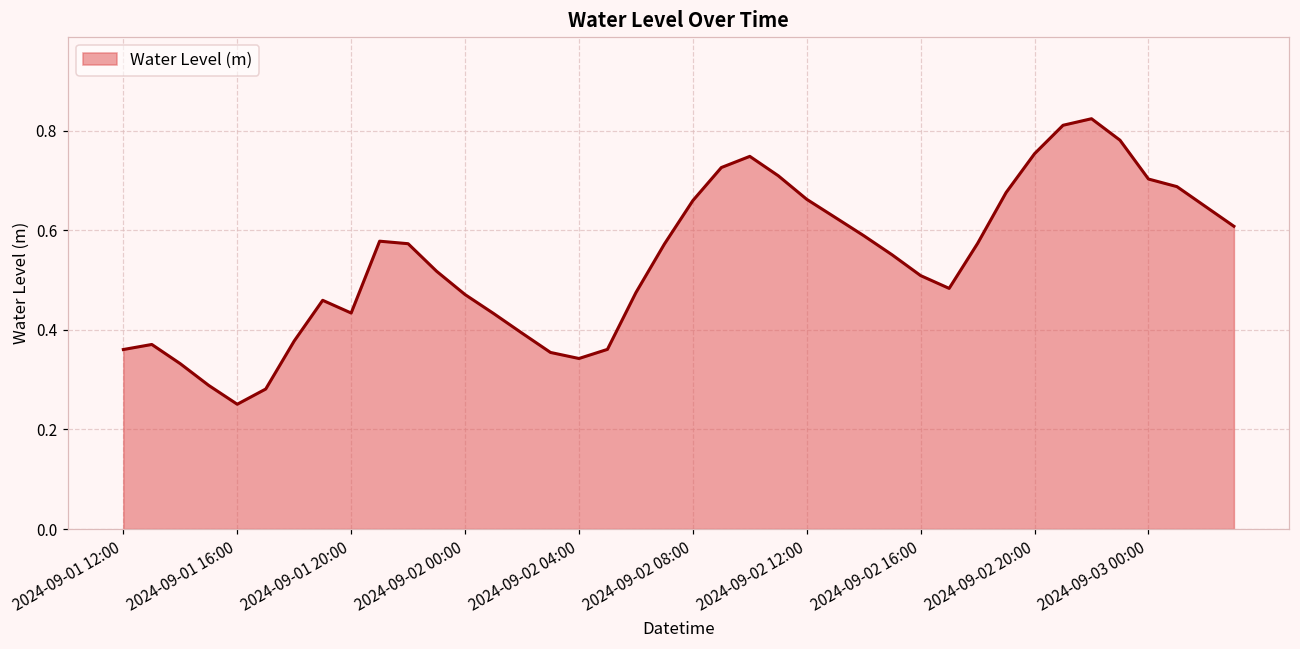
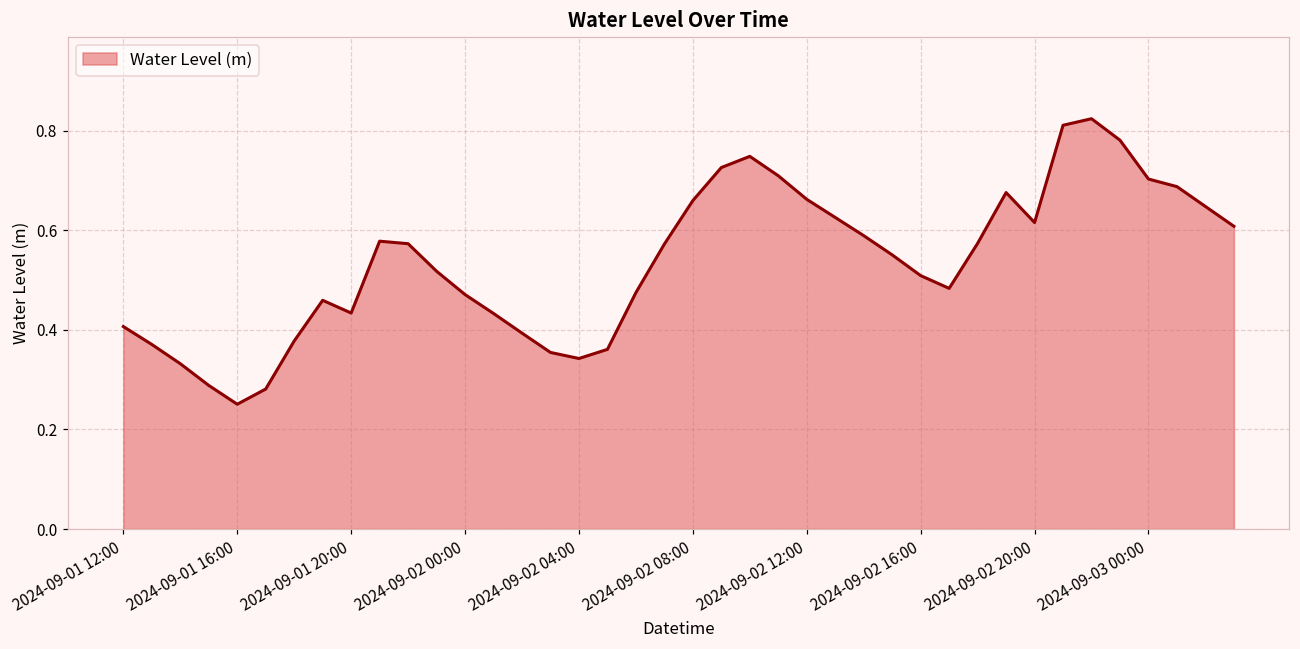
2024-09-01 12:00: 0.36 -> 0.41
2024-09-02 20:00: 0.75 -> 0.62
